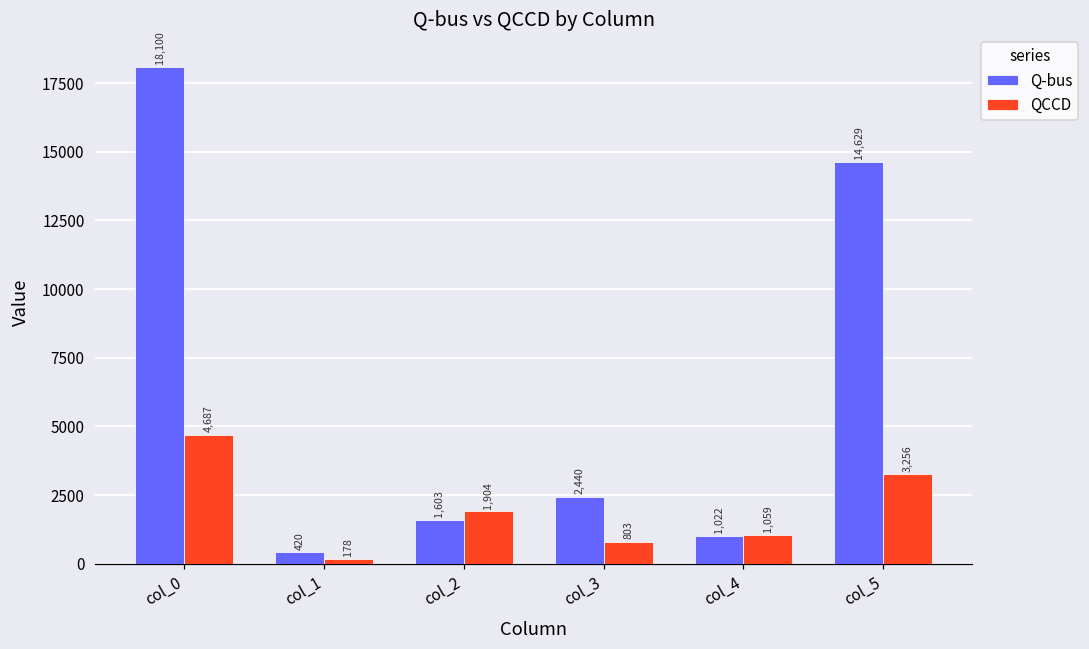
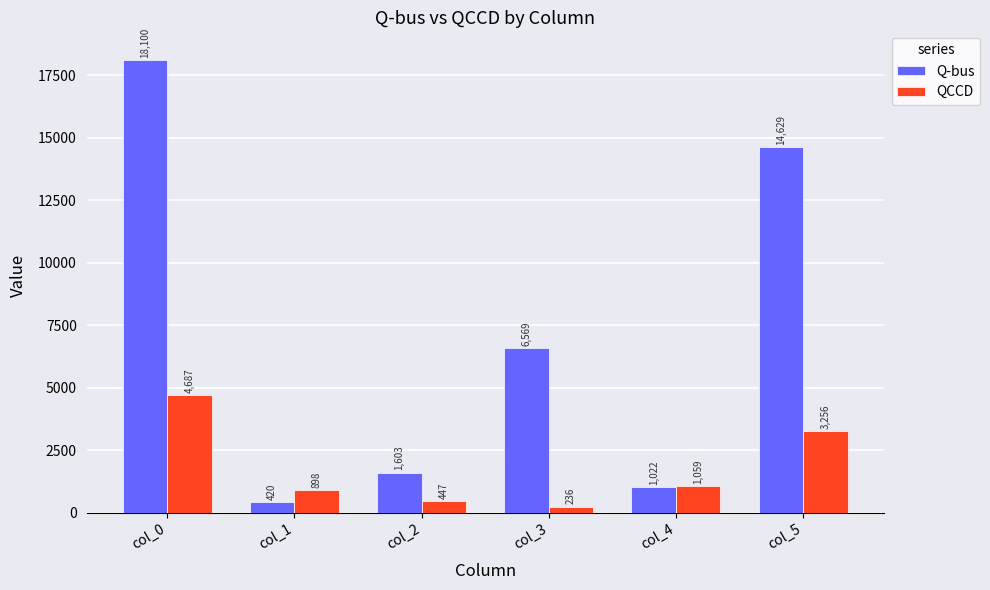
QCCD, col_1: 178 -> 898
QCCD, col_2: 1,904 -> 447
Q-bus, col_3: 2,440 -> 6,569
QCCD, col_3: 803 -> 236
